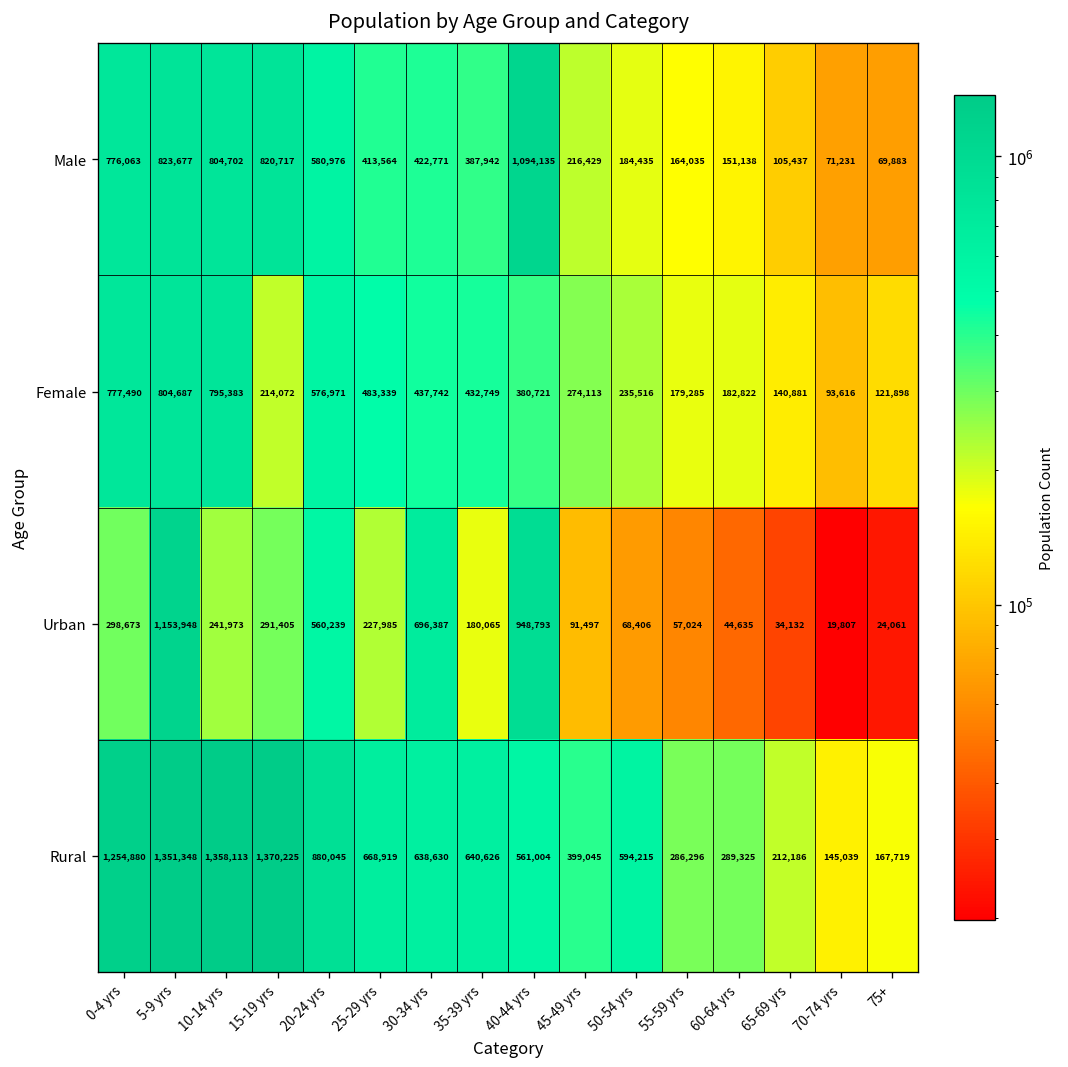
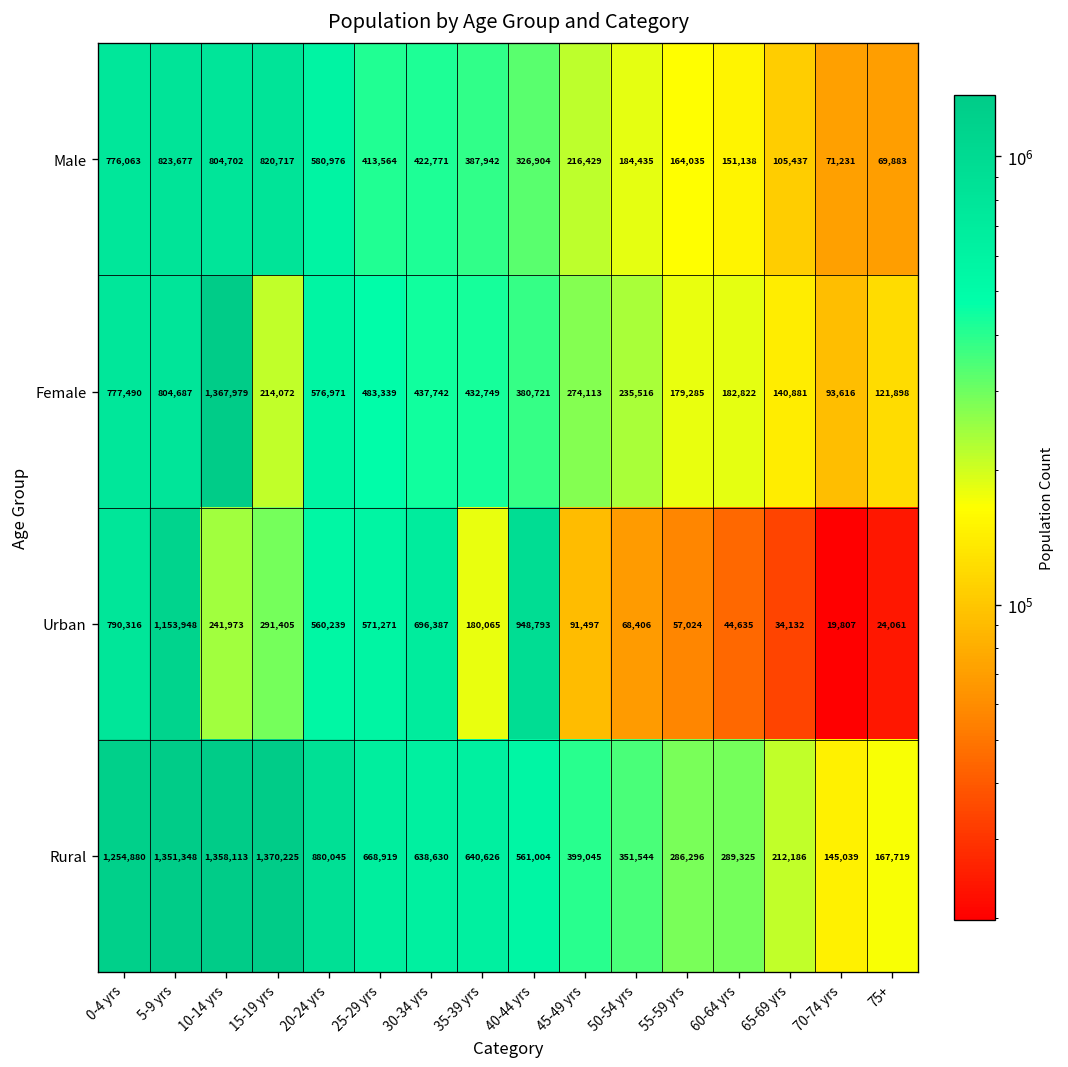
Male, 40-44 yrs: 1,094,135 -> 326,904
Female, 10-14 yrs: 795,383 -> 1,367,979
Urban, 0-4 yrs: 298,673 -> 790,316
Urban, 25-29 yrs: 227,985 -> 571,271
Rural, 50-54 yrs: 594,215 -> 351,544
